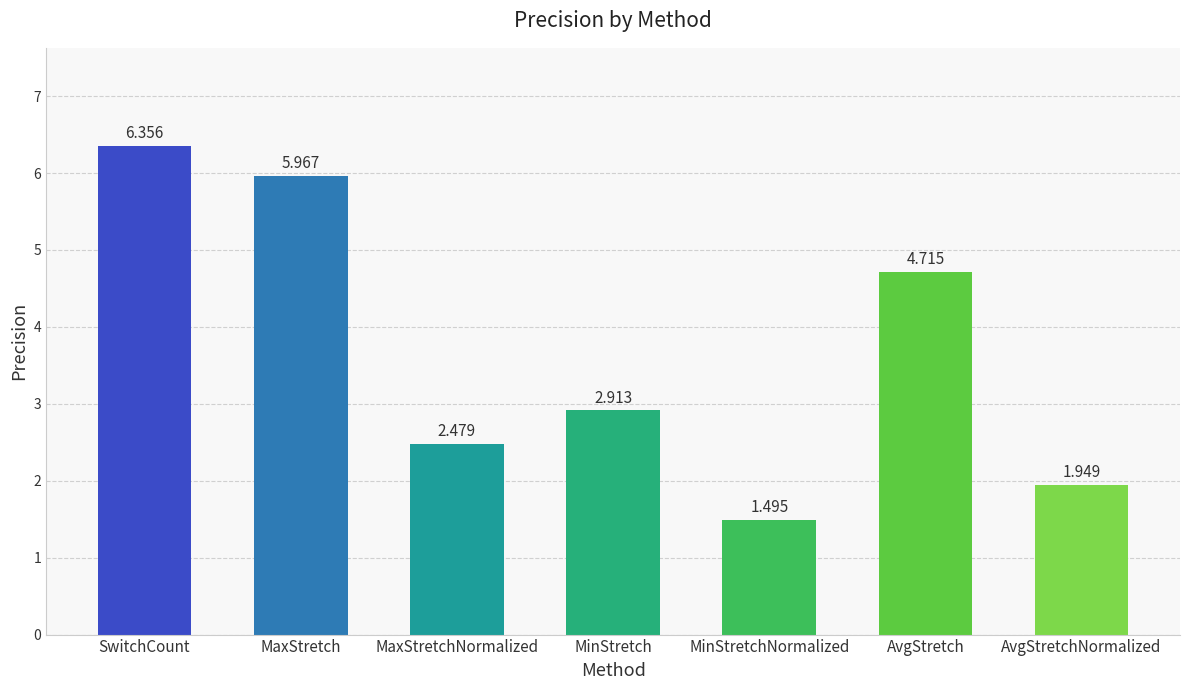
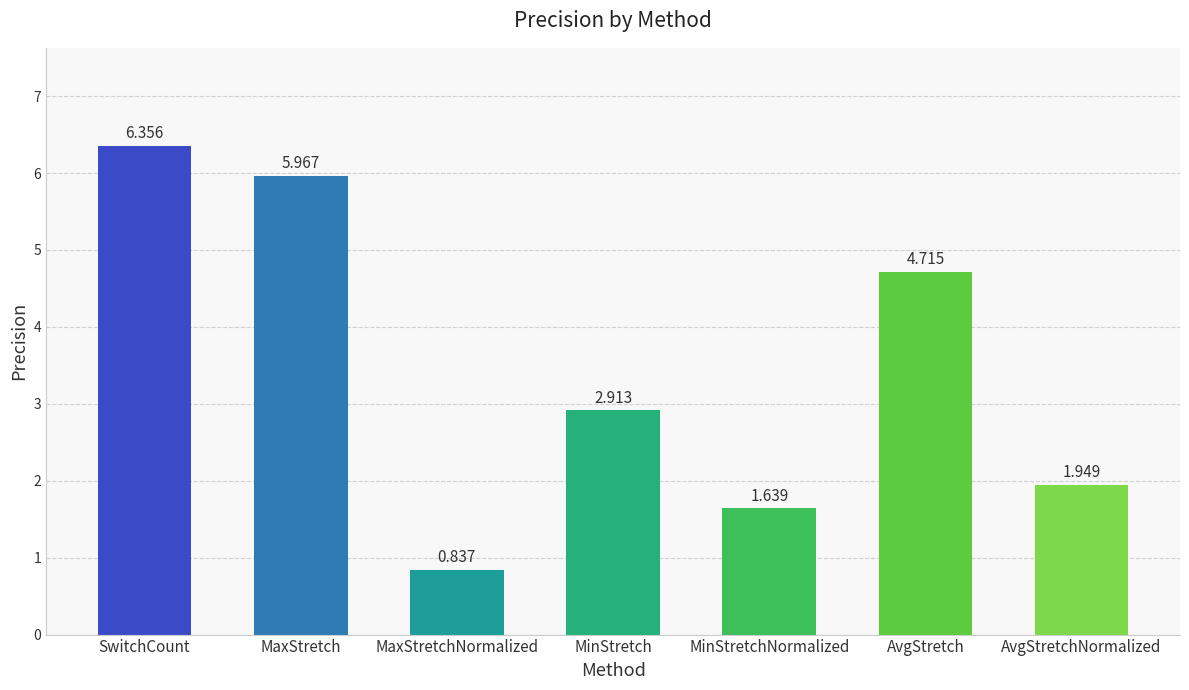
MaxStretchNormalized: 2.479 -> 0.837
MinStretchNormalized: 1.495 -> 1.639
